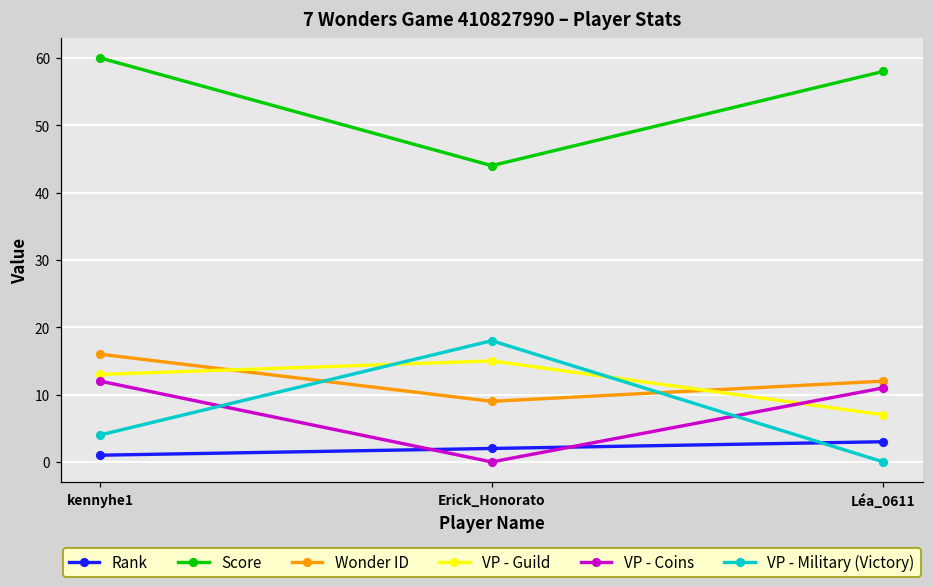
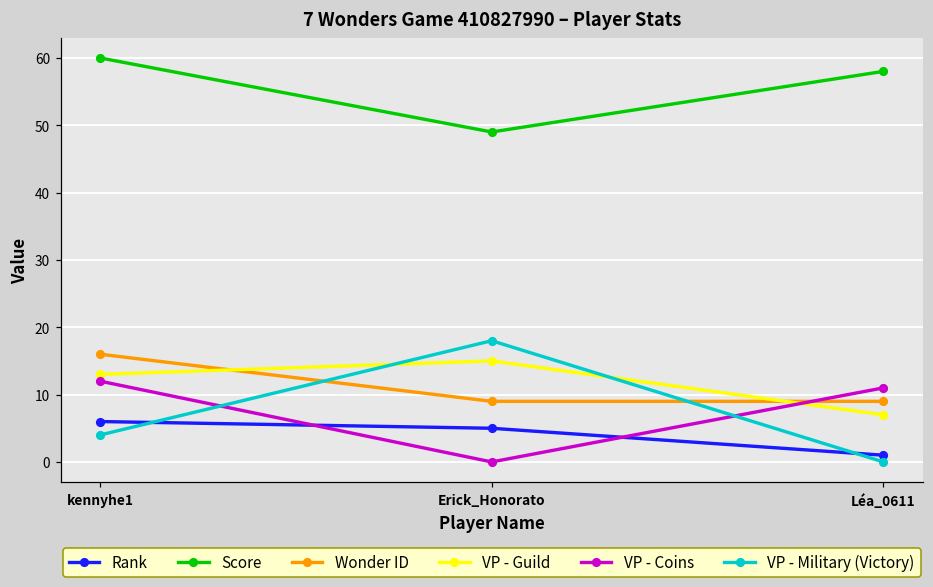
Rank, kennyhe1: 1 -> 6
Rank, Erick_Honorato: 2 -> 5
Score, Erick_Honorato: 44 -> 49
Rank, Léa_0611: 3 -> 1
Wonder ID, Léa_0611: 12 -> 9
